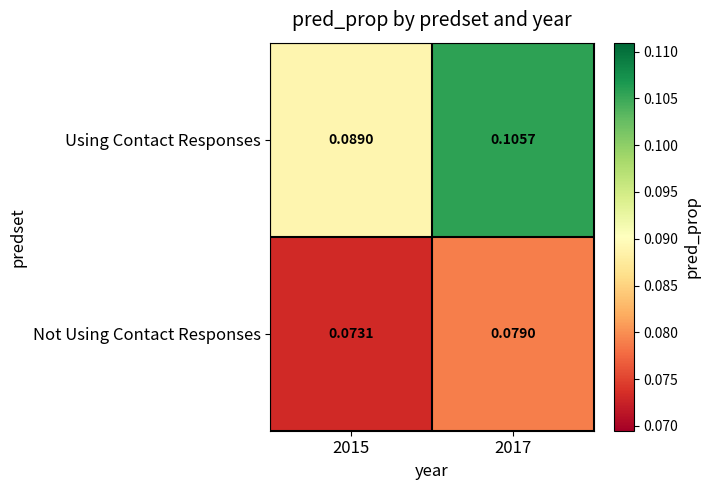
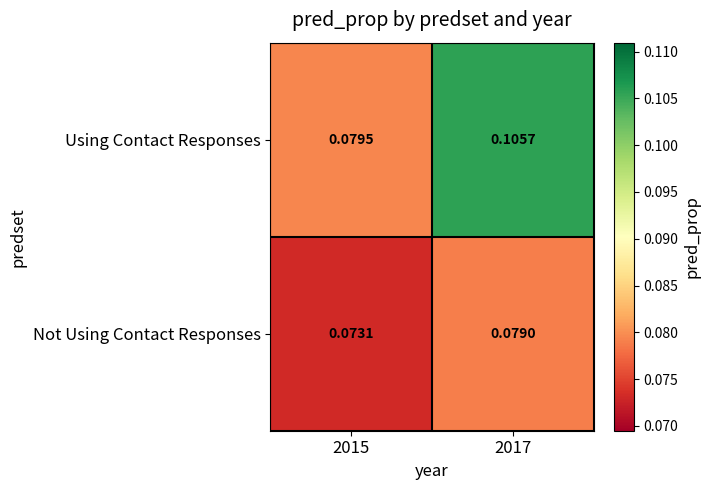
Using Contact Responses, 2015: 0.0890 -> 0.0795
